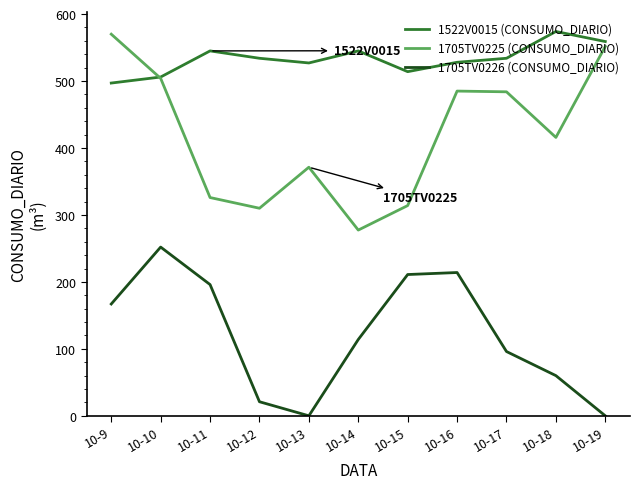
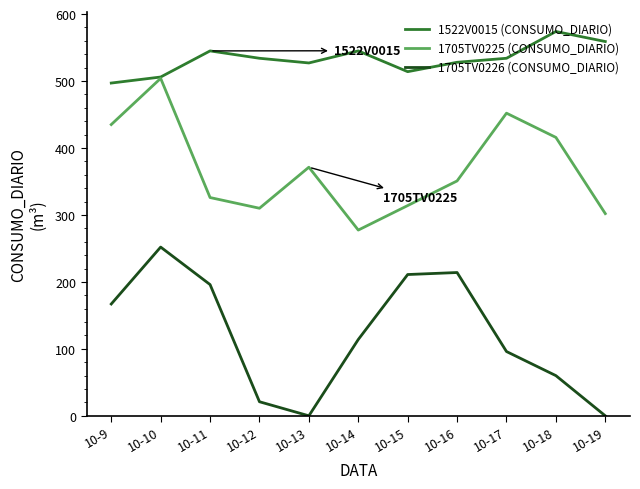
1705TV0225 (CONSUMO_DIARIO), 10-9: 570 -> 440
1705TV0225 (CONSUMO_DIARIO), 10-16: 490 -> 350
1705TV0225 (CONSUMO_DIARIO), 10-17: 480 -> 450
1705TV0225 (CONSUMO_DIARIO), 10-19: 550 -> 300
